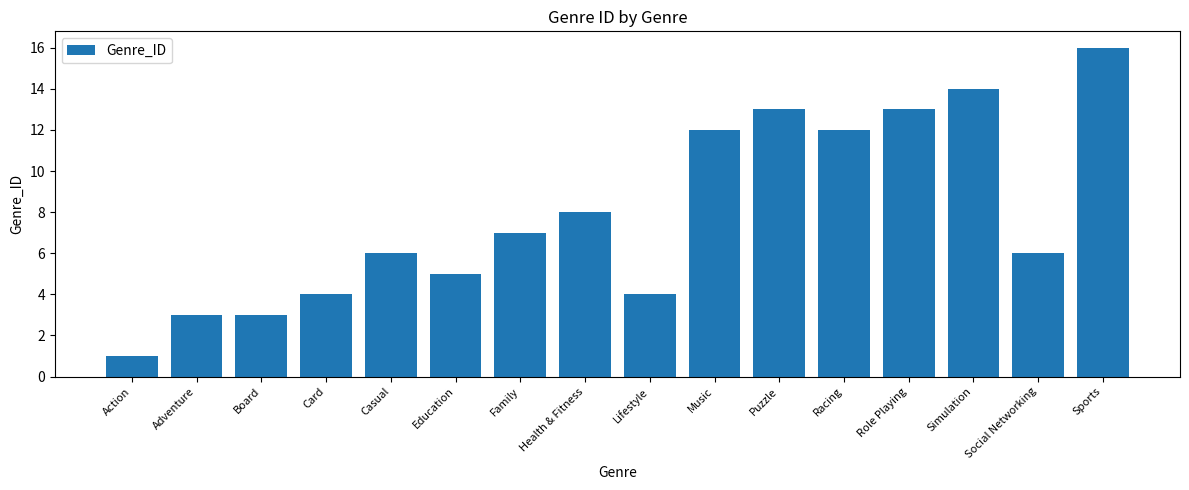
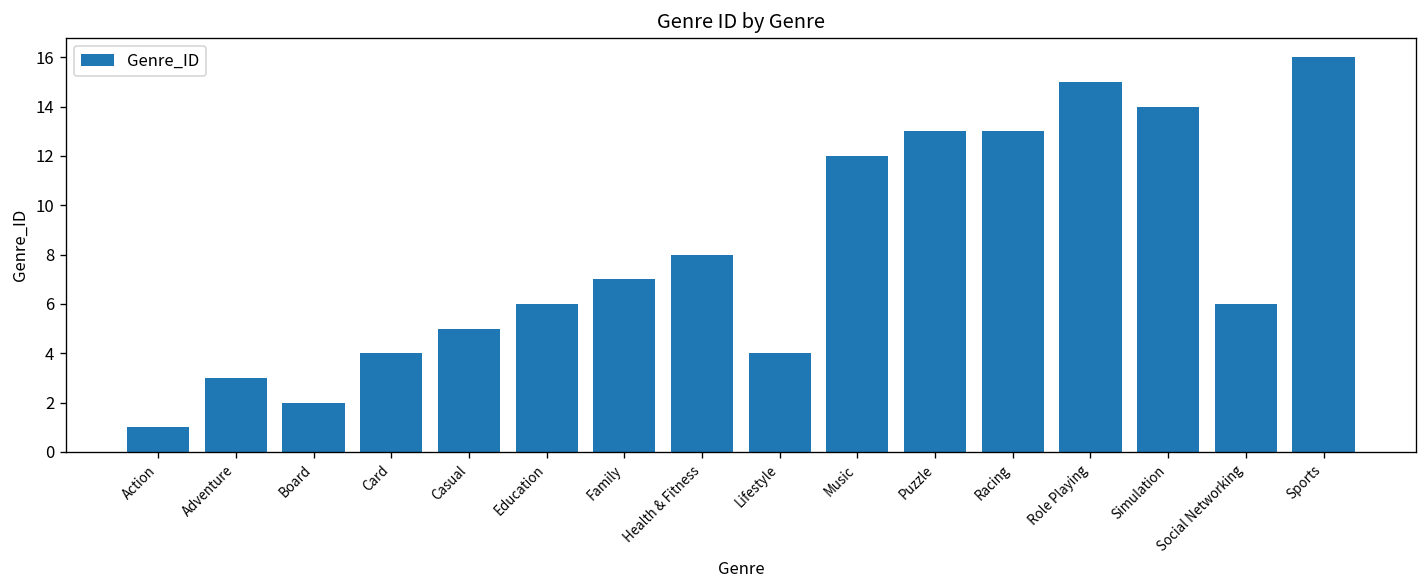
Board: 3 -> 2
Casual: 6 -> 5
Education: 5 -> 6
Racing: 12 -> 13
Role Playing: 13 -> 15
